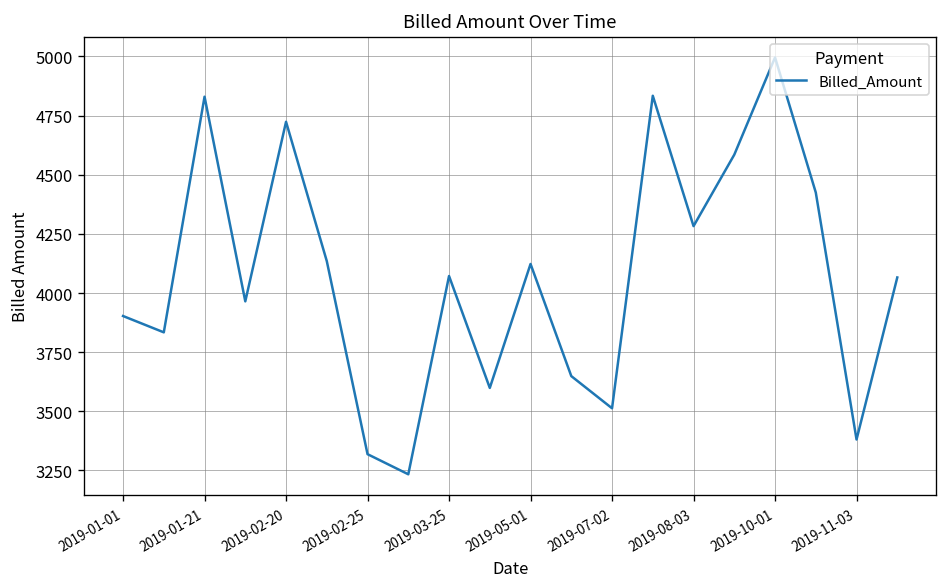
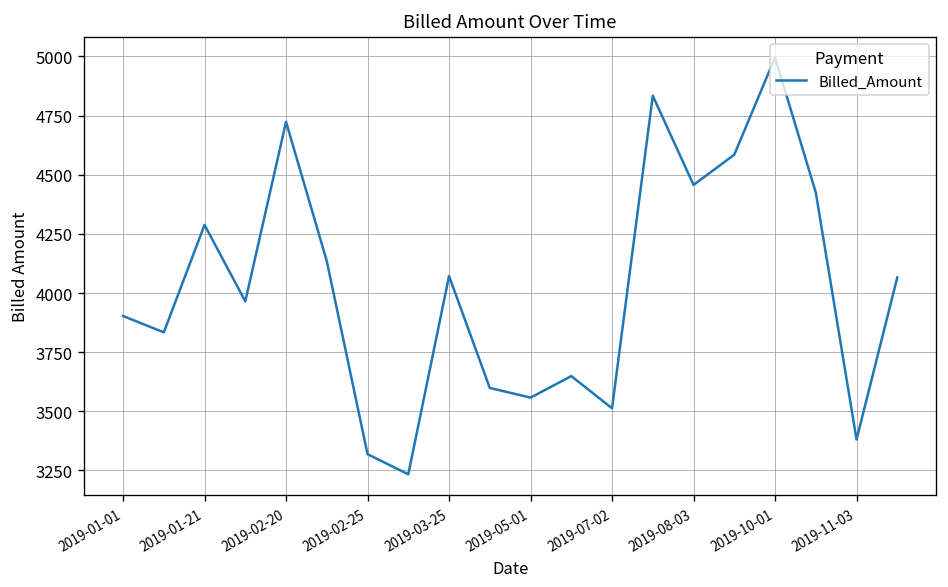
2019-01-21: 4830 -> 4290
2019-05-01: 4120 -> 3560
2019-08-03: 4280 -> 4460
